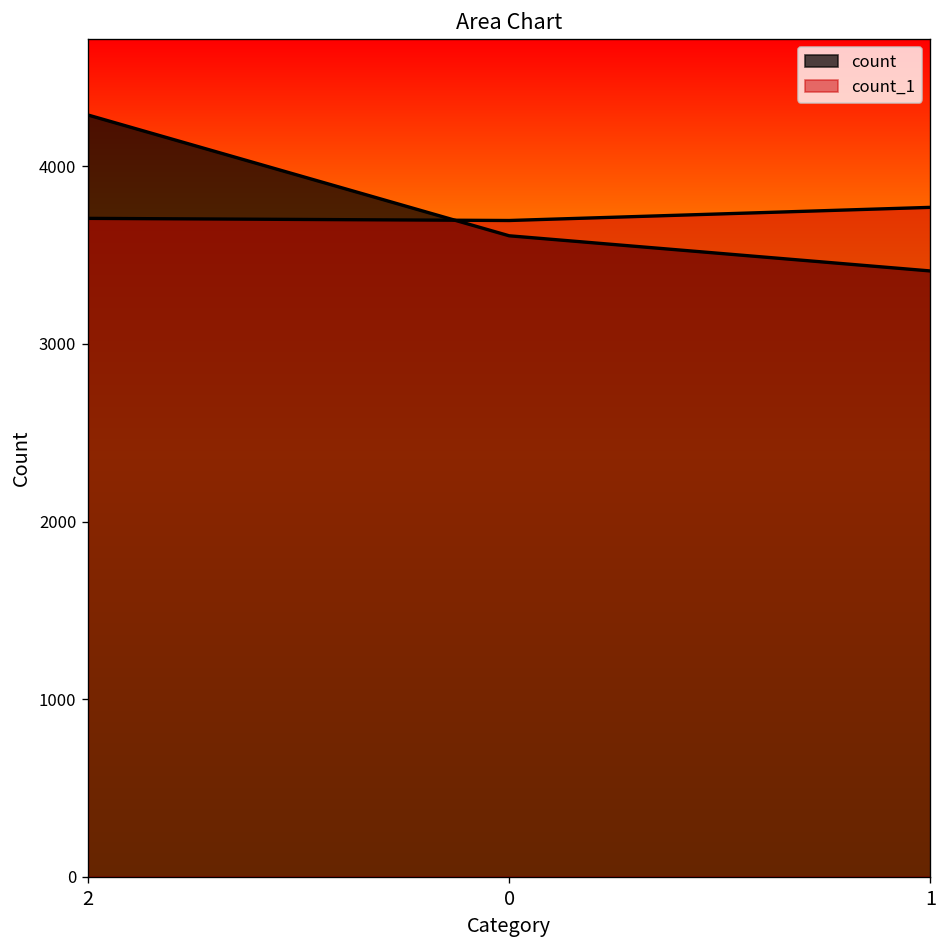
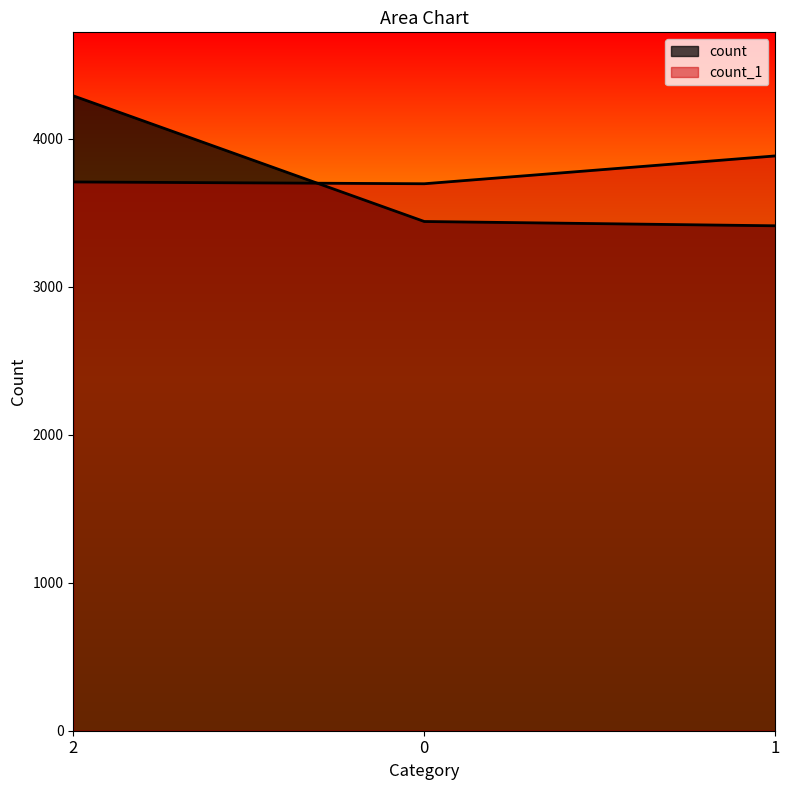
count, 0: 3610 -> 3440
count_1, 1: 3770 -> 3880
